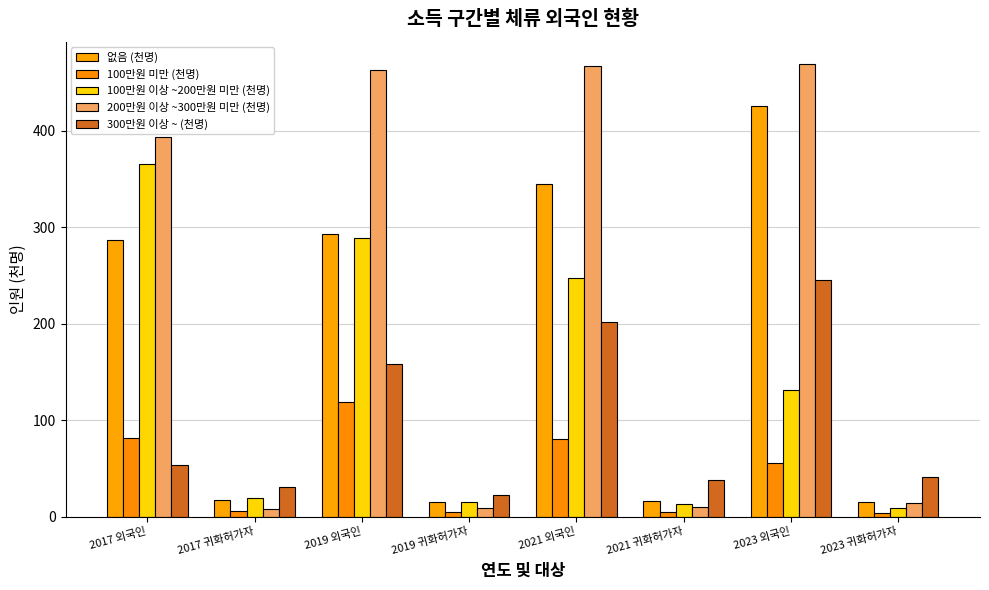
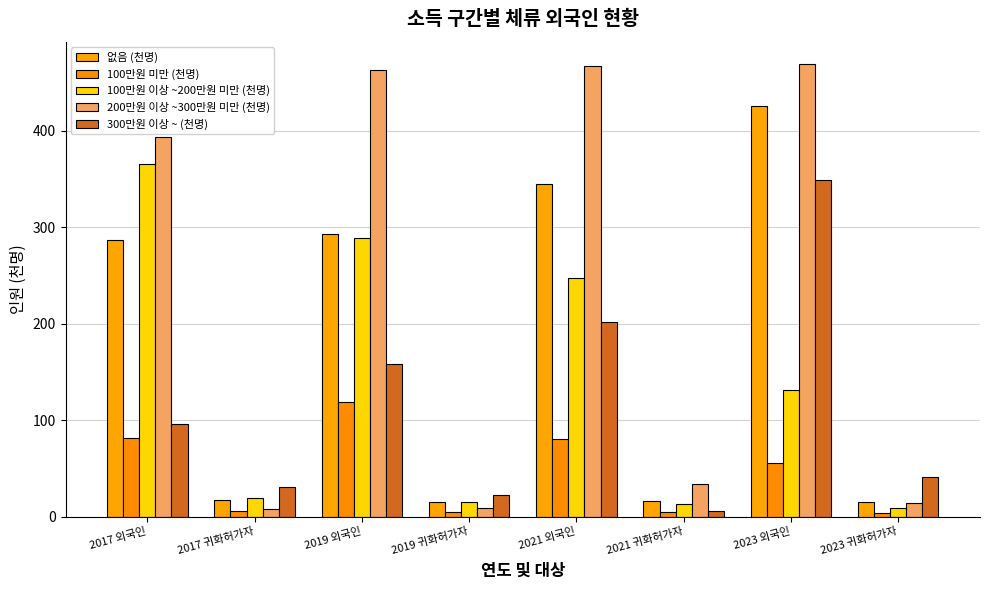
300만원 이상 ~ (천명), 2017 외국인: 50 -> 100
200만원 이상 ~300만원 미만 (천명), 2021 귀화허가자: 10 -> 30
300만원 이상 ~ (천명), 2021 귀화허가자: 40 -> 10
300만원 이상 ~ (천명), 2023 외국인: 250 -> 350
